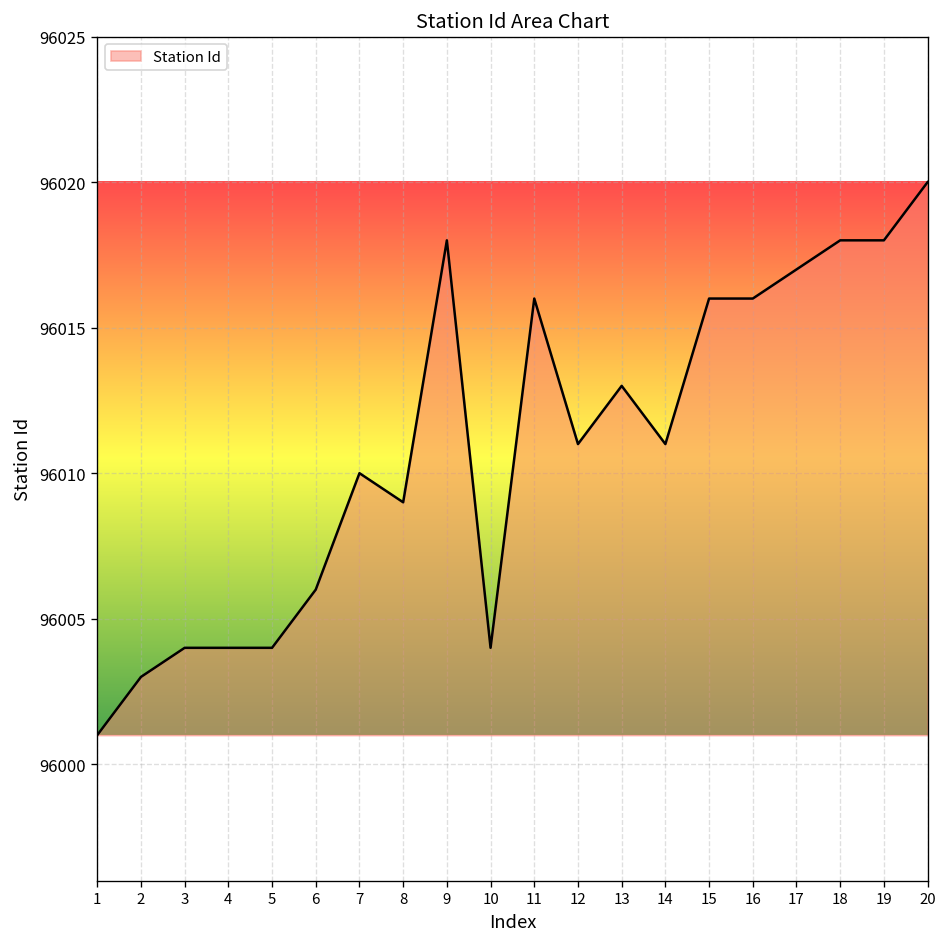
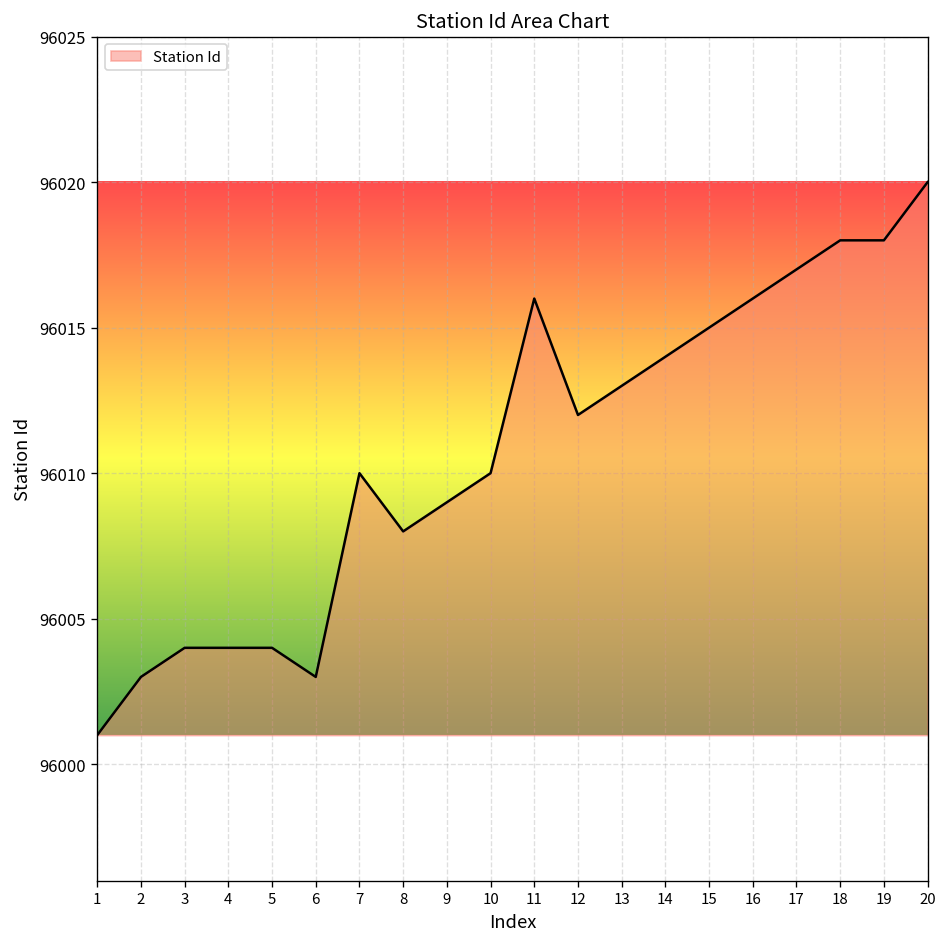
6: 96006 -> 96003
8: 96009 -> 96008
9: 96018 -> 96009
10: 96004 -> 96010
12: 96011 -> 96012
14: 96011 -> 96014
15: 96016 -> 96015
